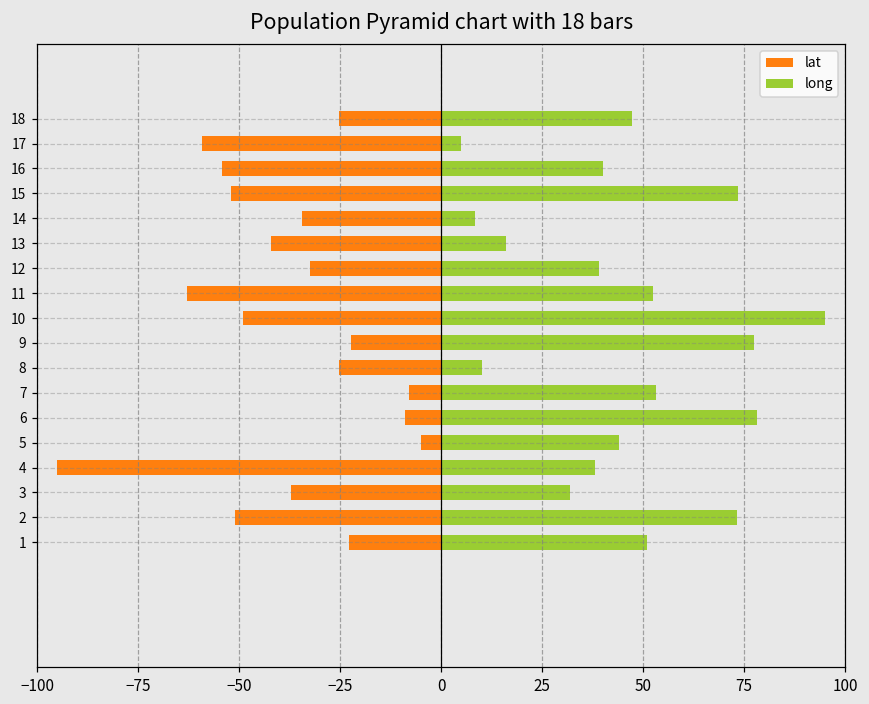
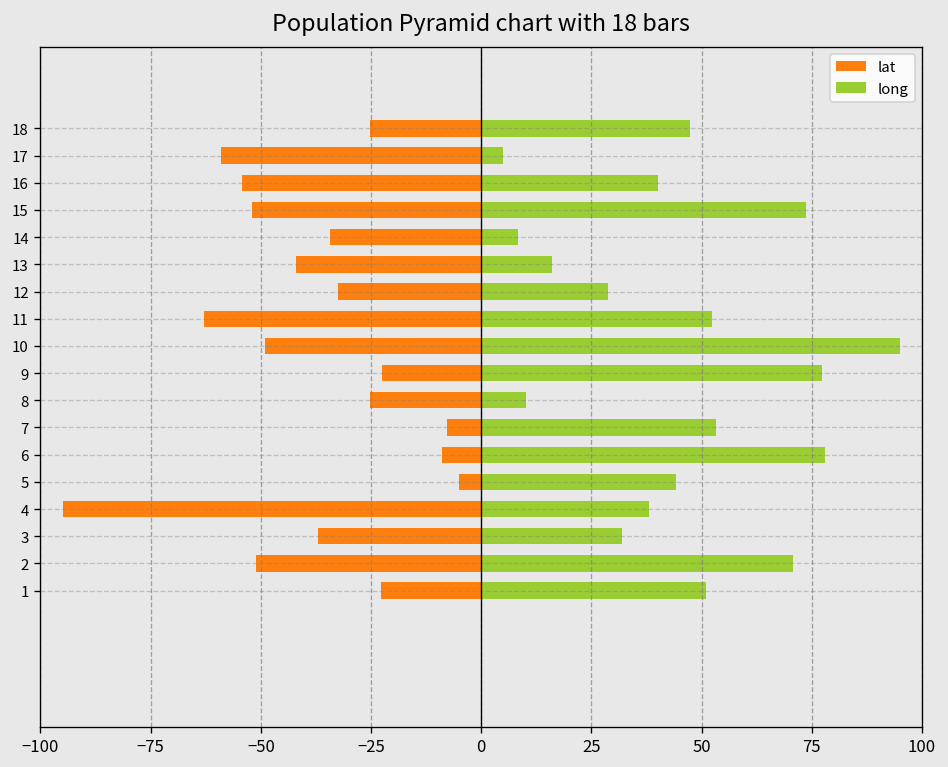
long, 12: 39 -> 29
long, 2: 73 -> 71
